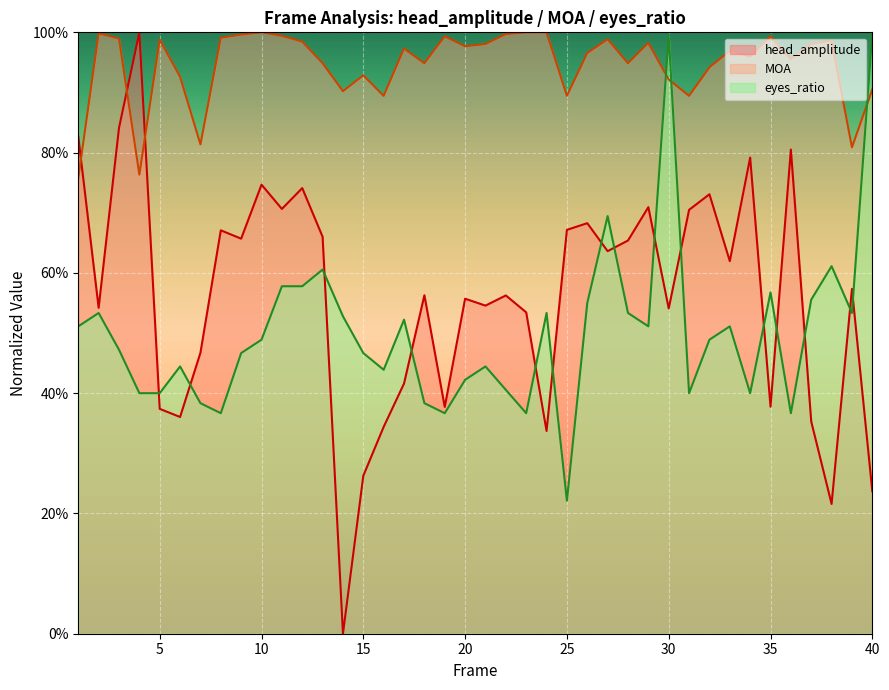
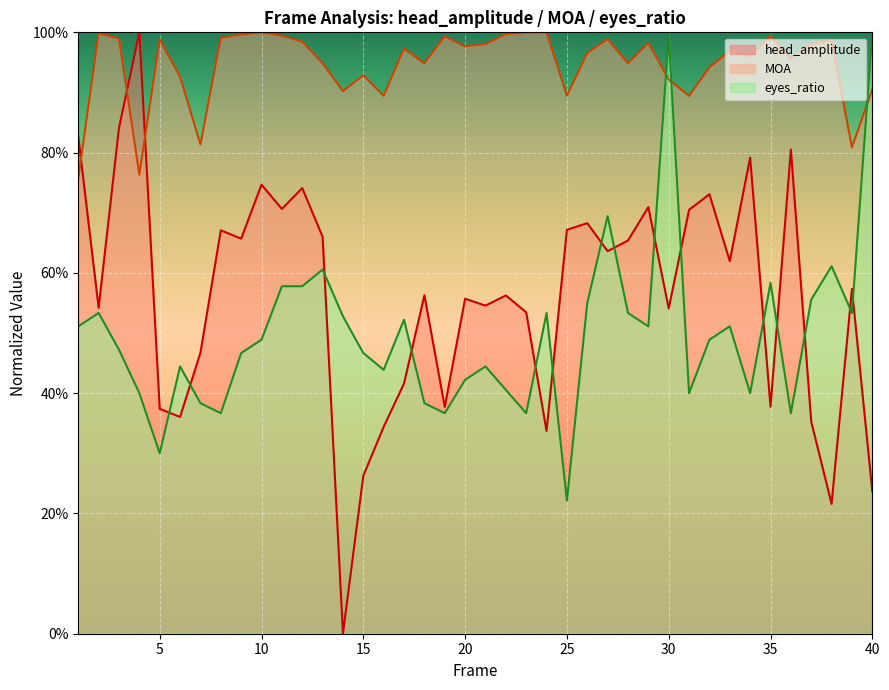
eyes_ratio, 5: 40% -> 30%
eyes_ratio, 35: 57% -> 58%
